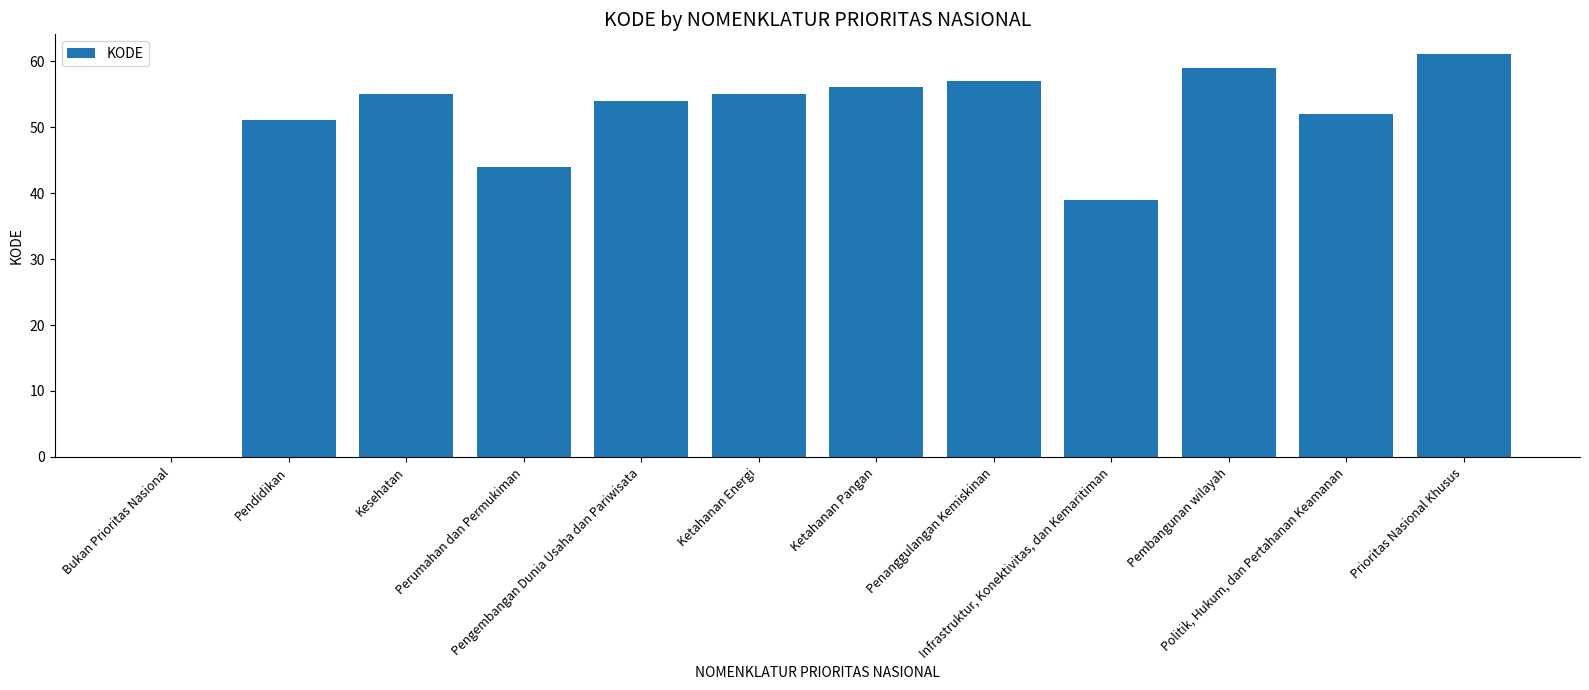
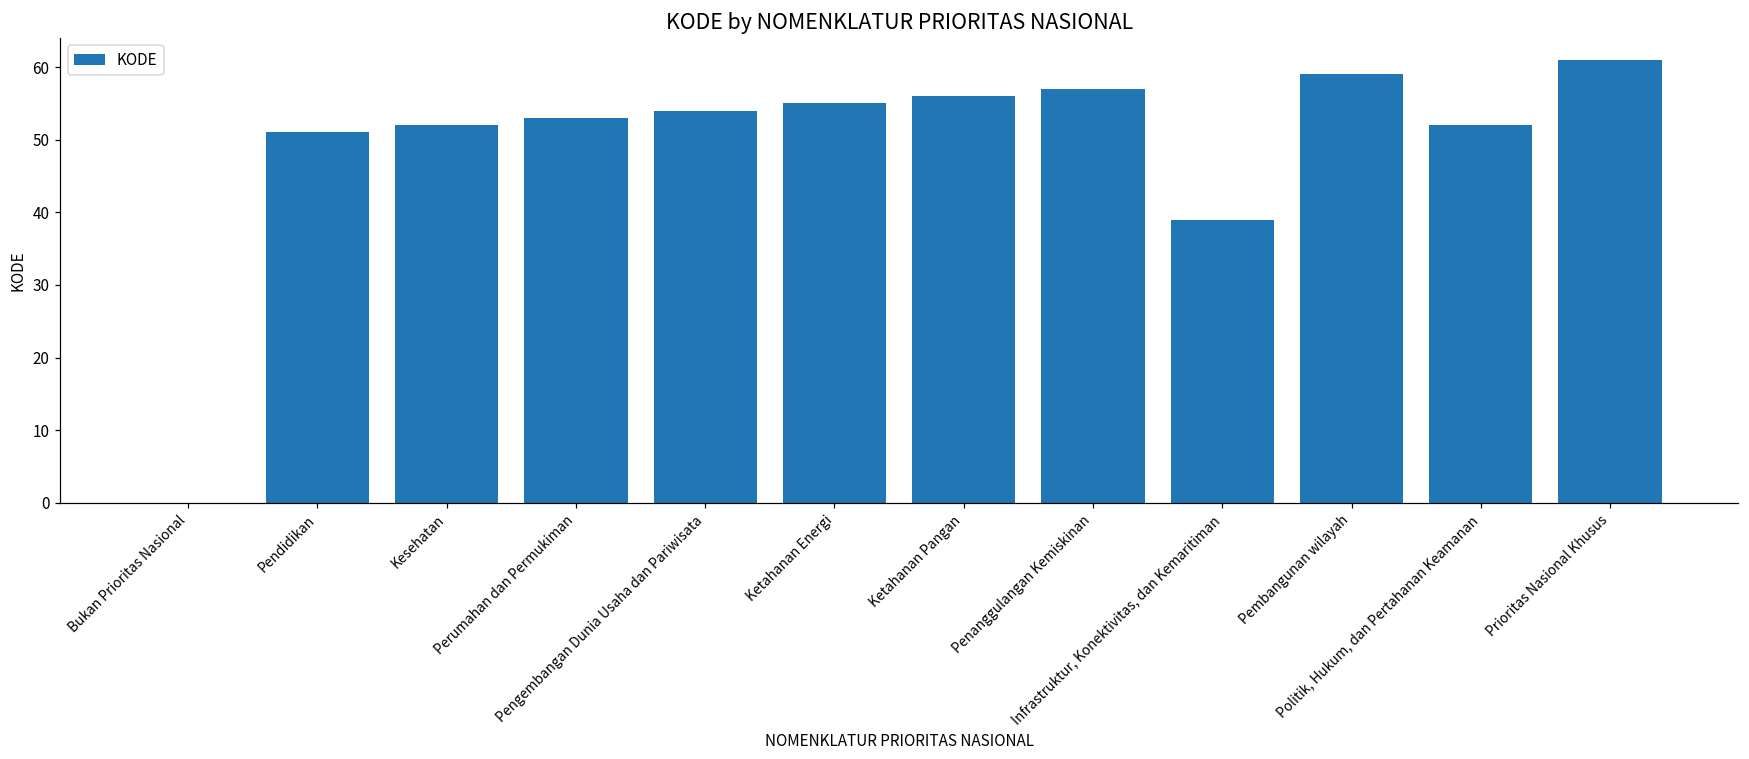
Kesehatan: 55 -> 52
Perumahan dan Permukiman: 44 -> 53
